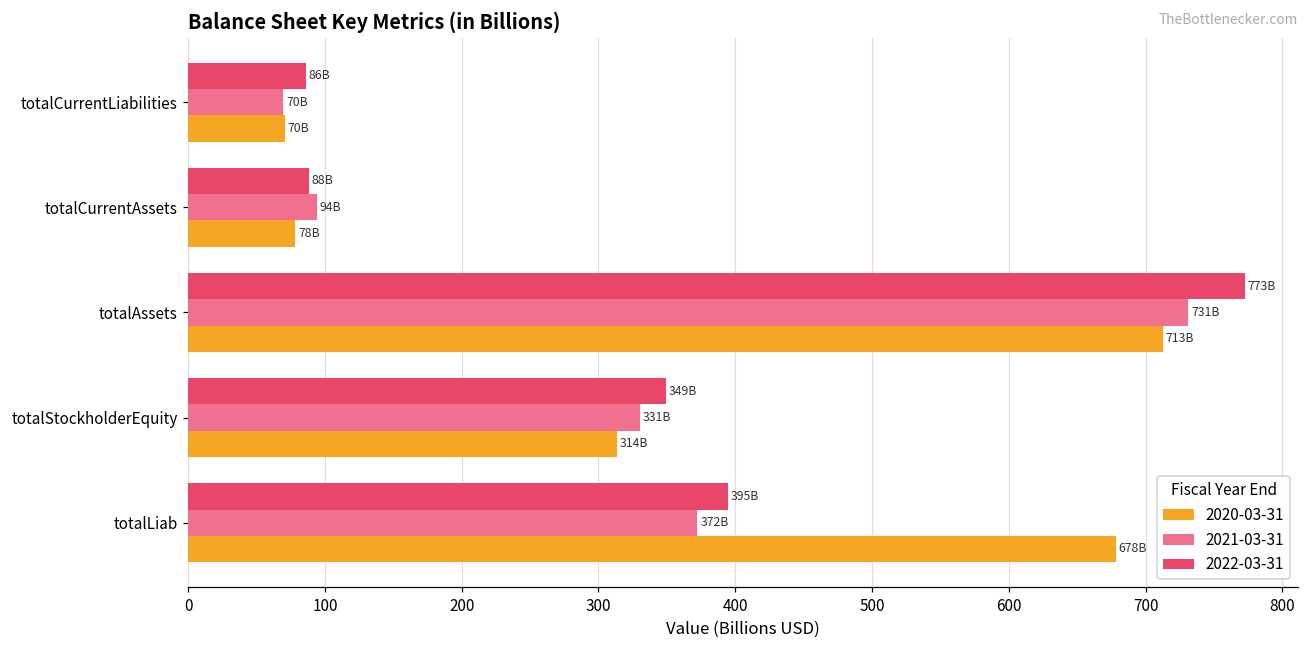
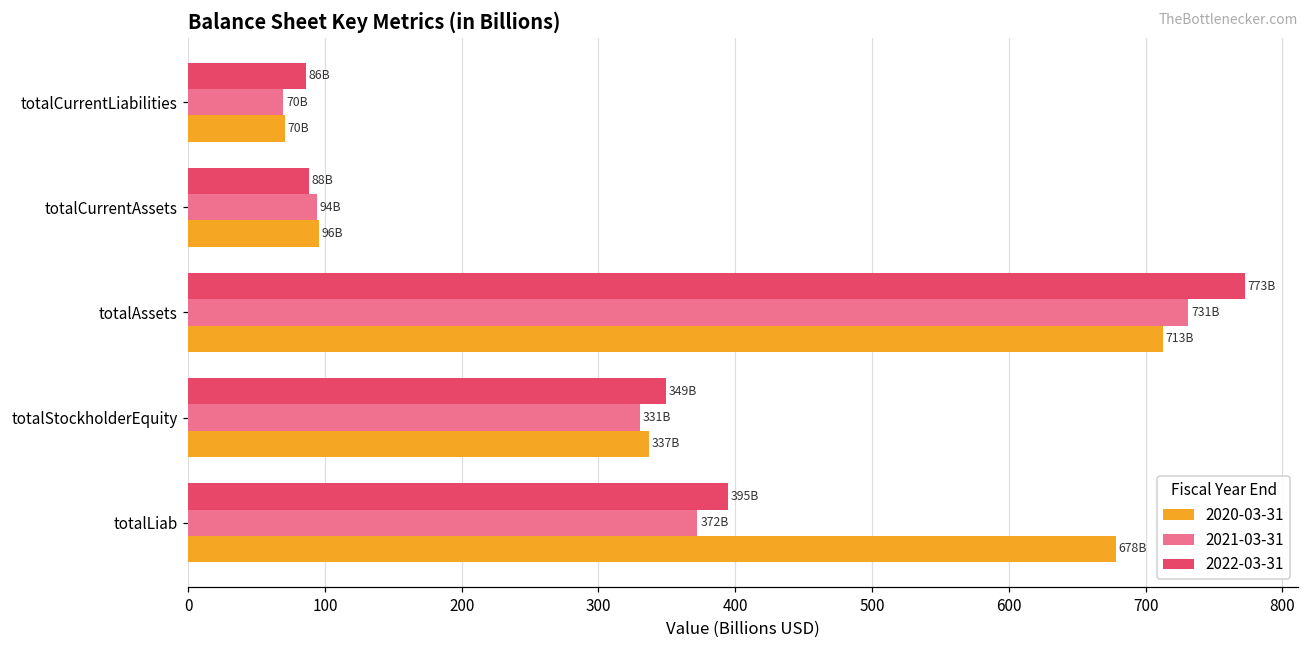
2020-03-31, totalCurrentAssets: 78B -> 96B
2020-03-31, totalStockholderEquity: 314B -> 337B
